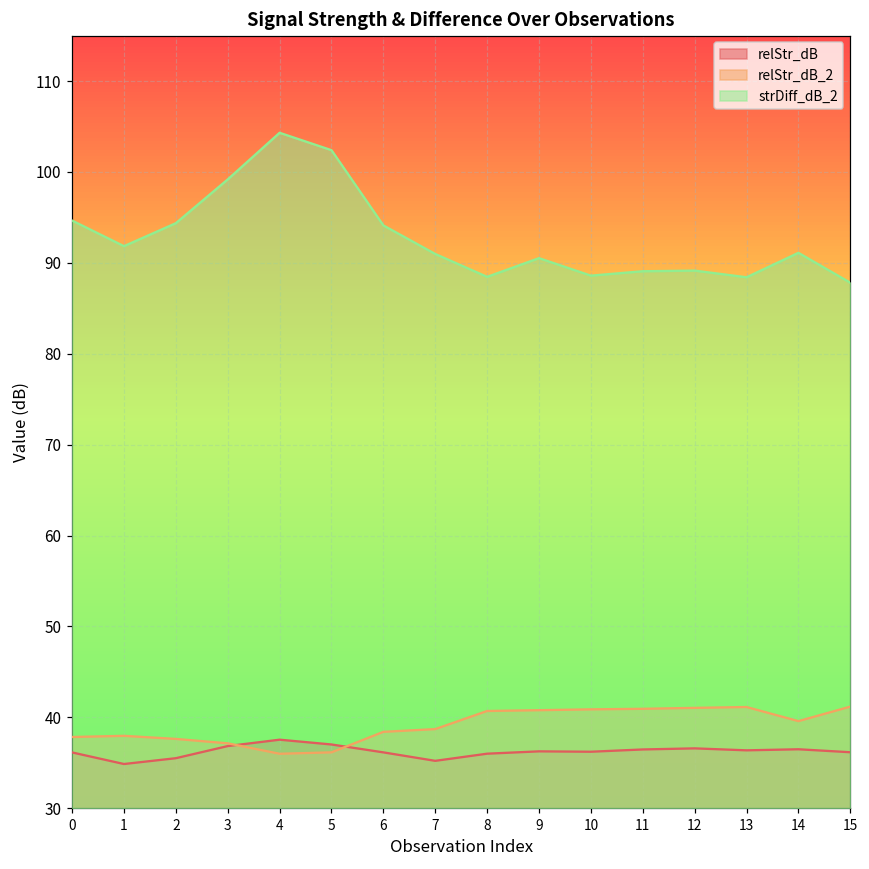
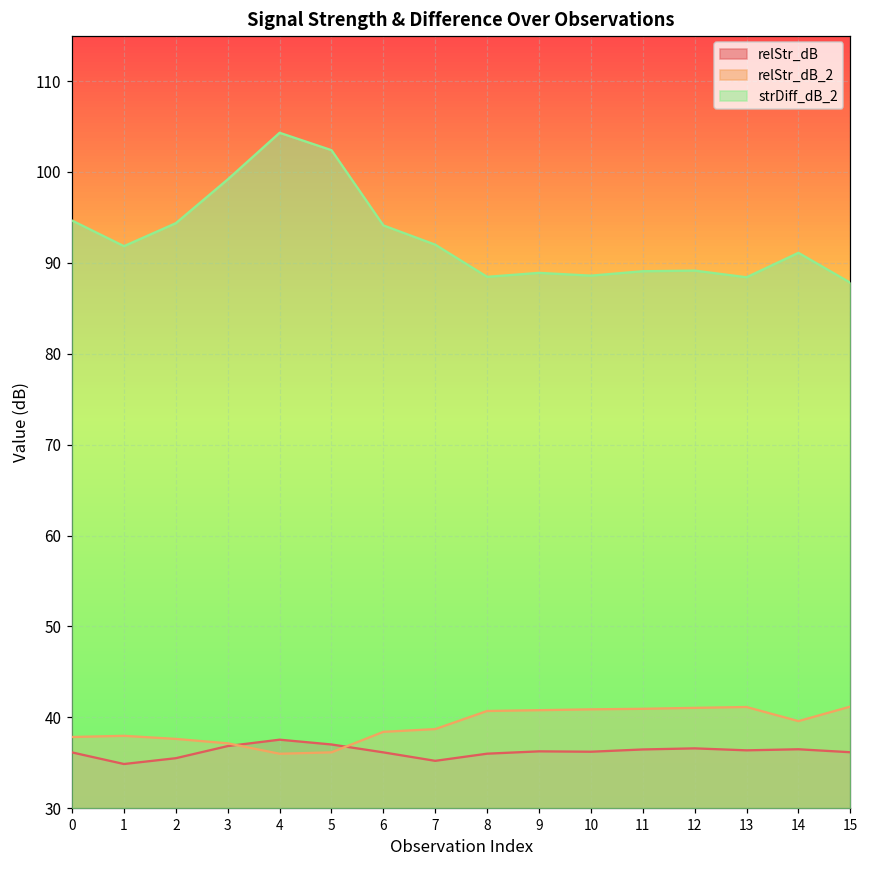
strDiff_dB_2, 7: 91 -> 92
strDiff_dB_2, 9: 91 -> 89
